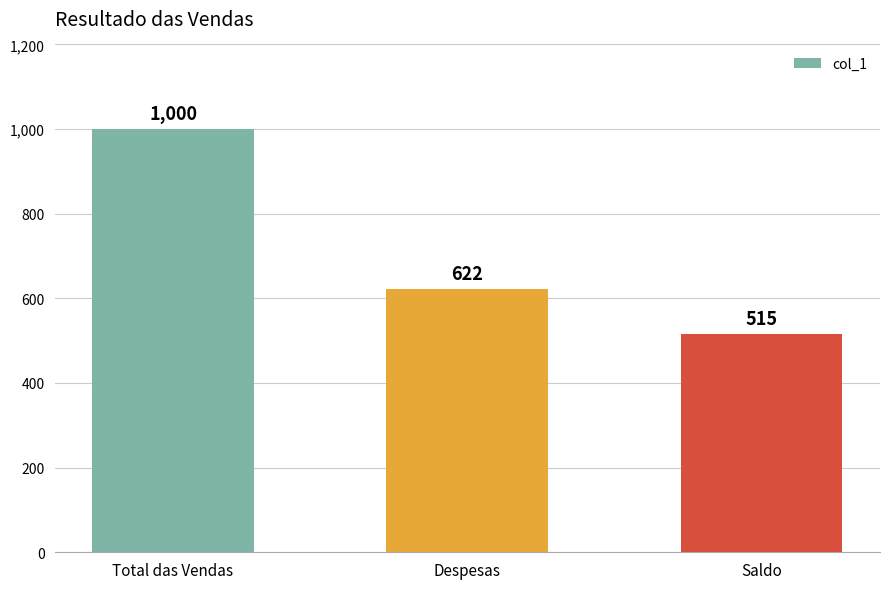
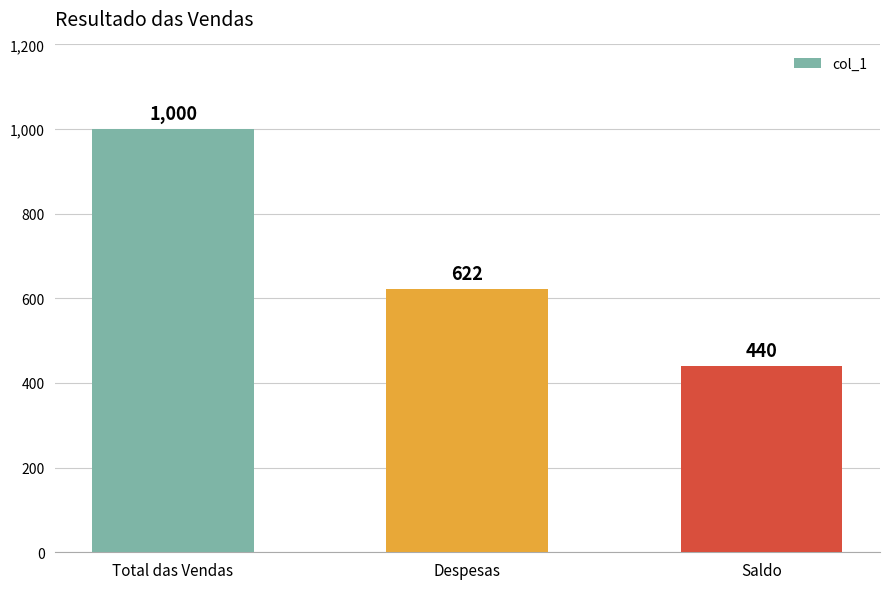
Saldo: 515 -> 440
